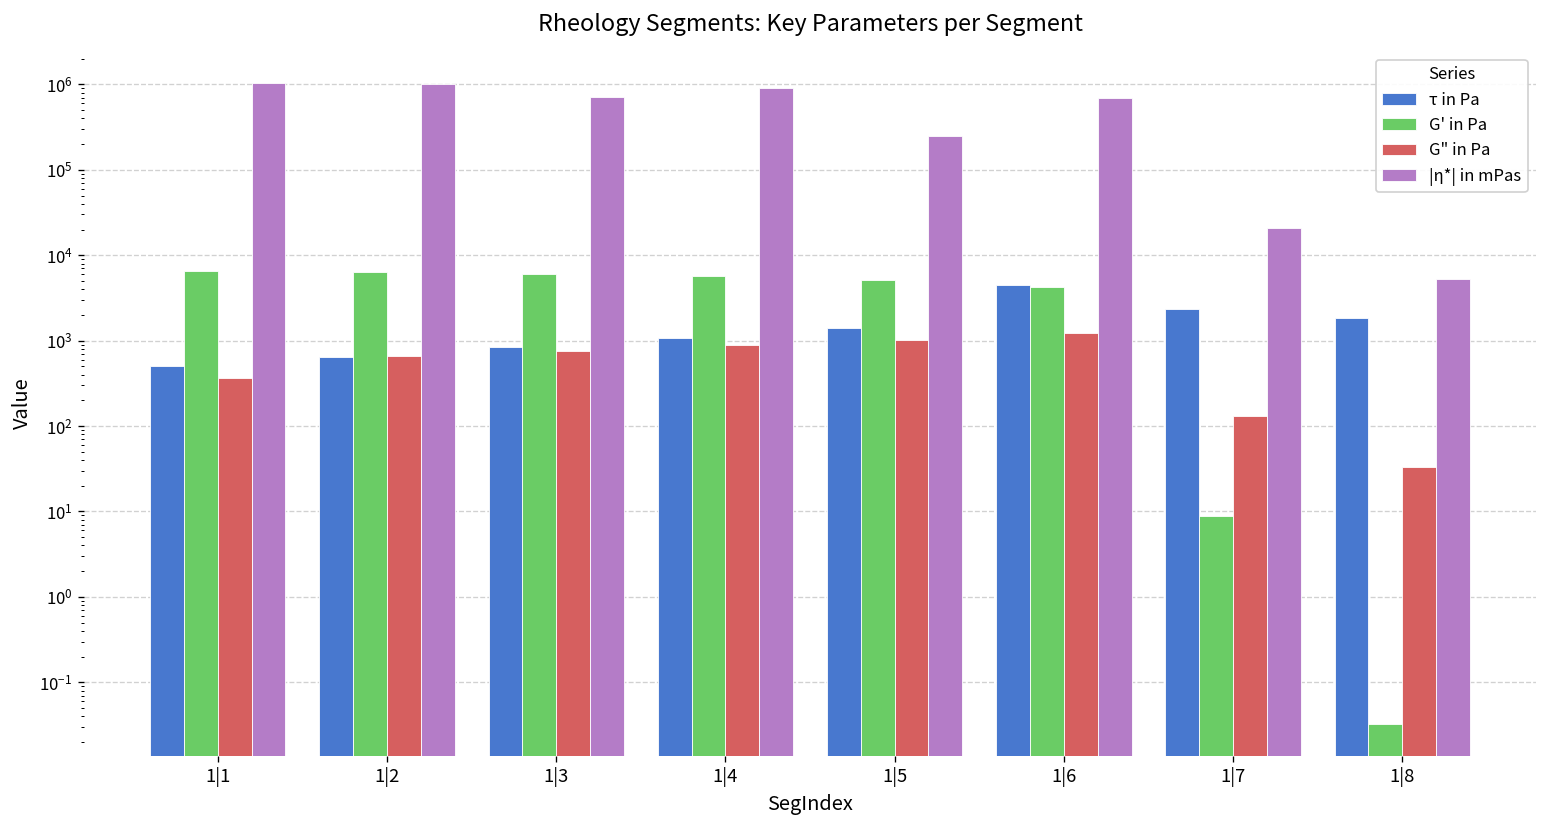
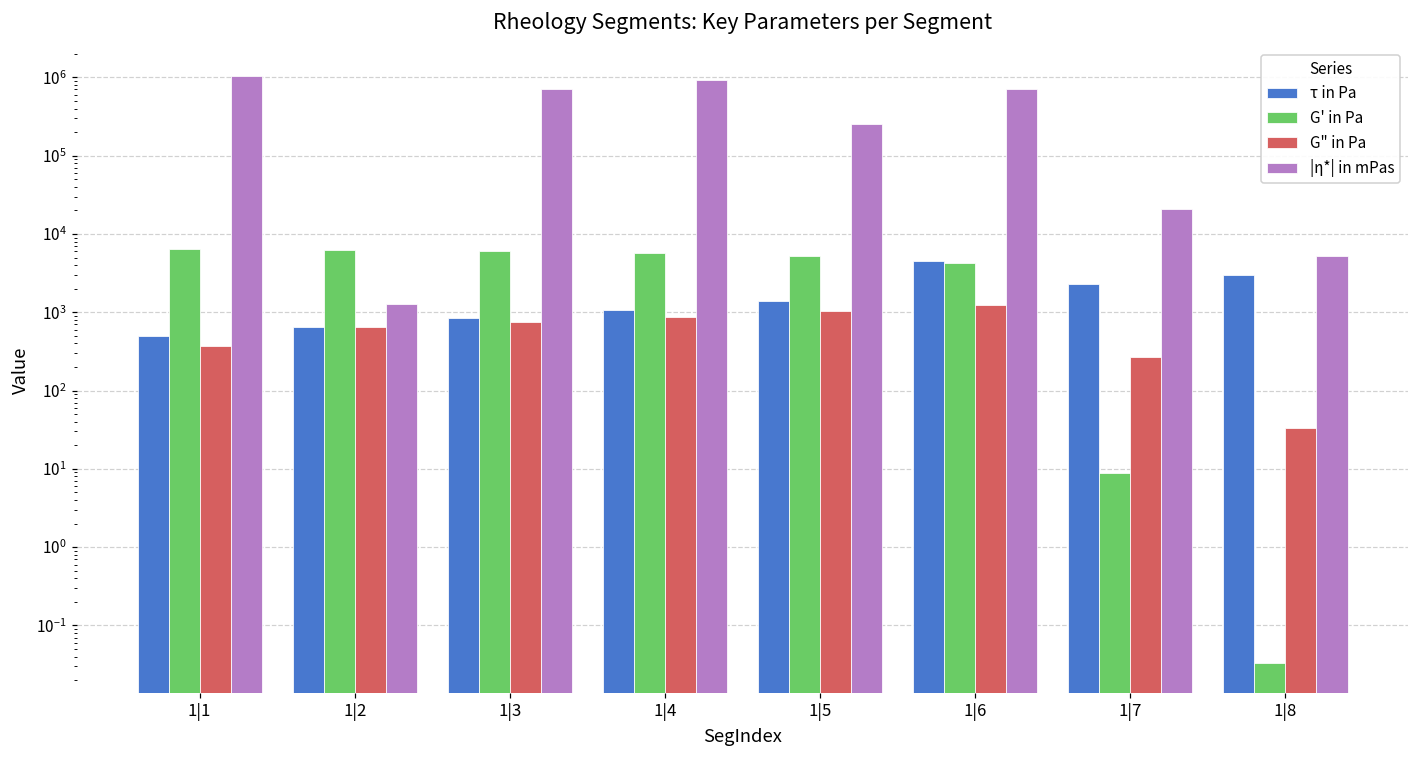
|η*| in mPas, 1|2: 1000000 -> 1300
G" in Pa, 1|7: 130 -> 270
τ in Pa, 1|8: 1800 -> 3000
